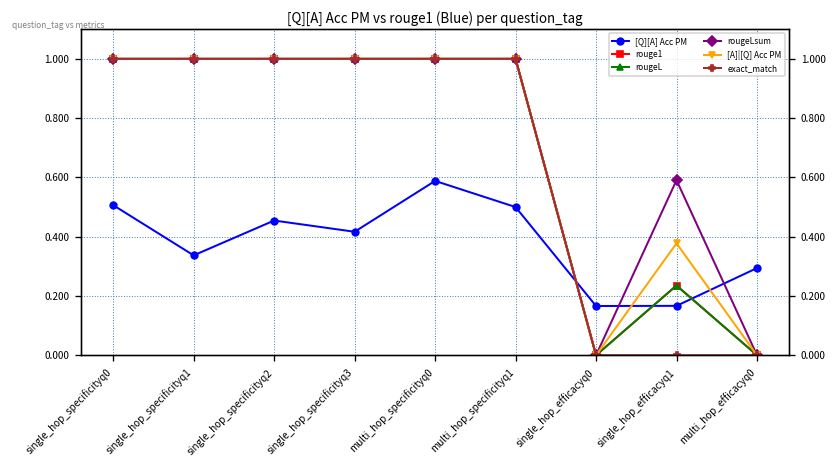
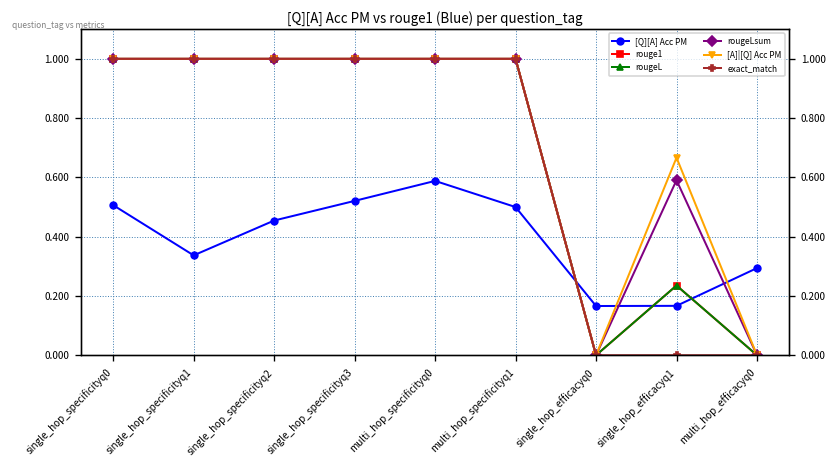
[Q][A] Acc PM, single_hop_specificityq3: 0.42 -> 0.52
[A]|[Q] Acc PM, single_hop_efficacyq1: 0.38 -> 0.67
